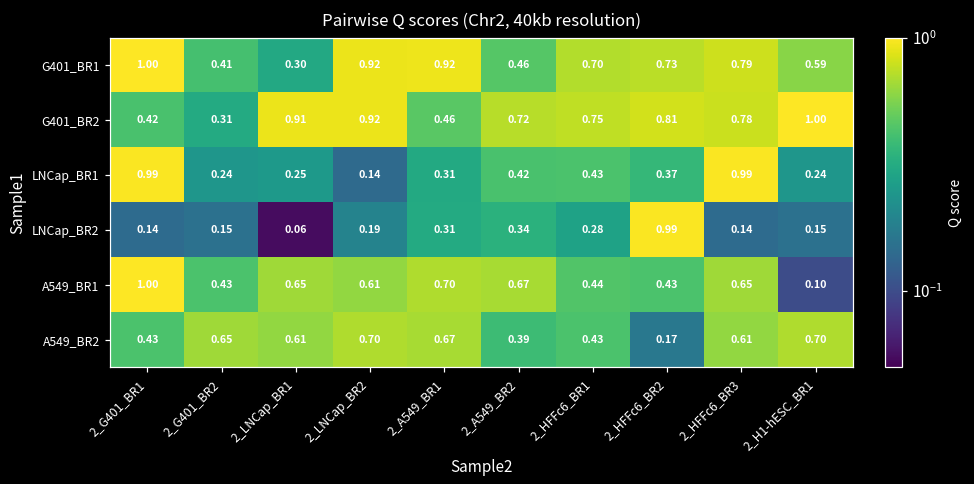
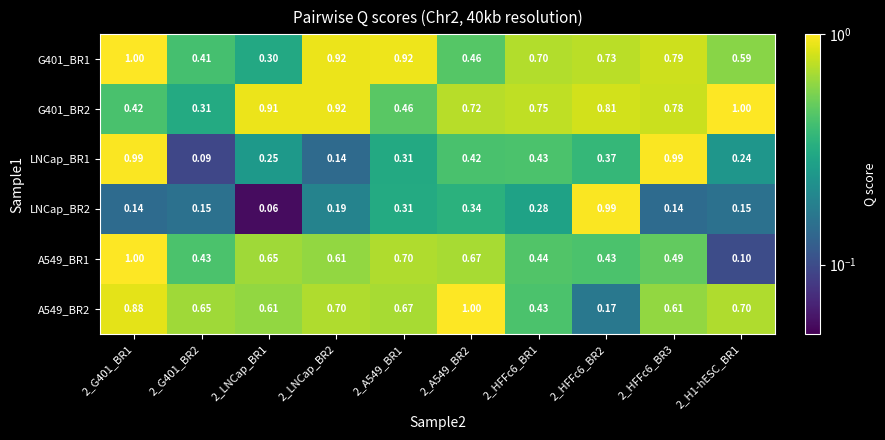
LNCap_BR1, 2_G401_BR2: 0.24 -> 0.09
A549_BR1, 2_HFFc6_BR3: 0.65 -> 0.49
A549_BR2, 2_G401_BR1: 0.43 -> 0.88
A549_BR2, 2_A549_BR2: 0.39 -> 1.00
